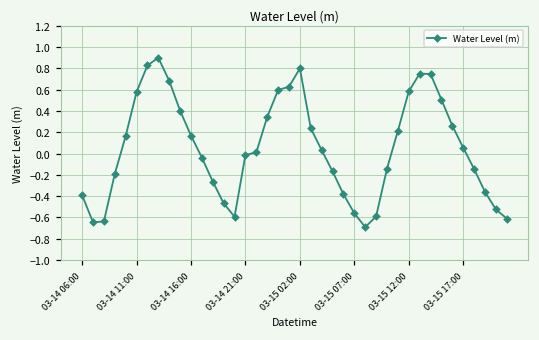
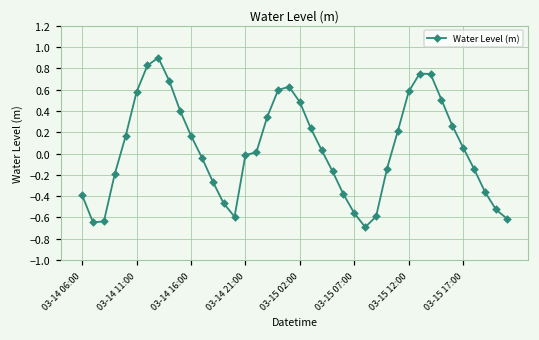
03-15 02:00: 0.8 -> 0.5
